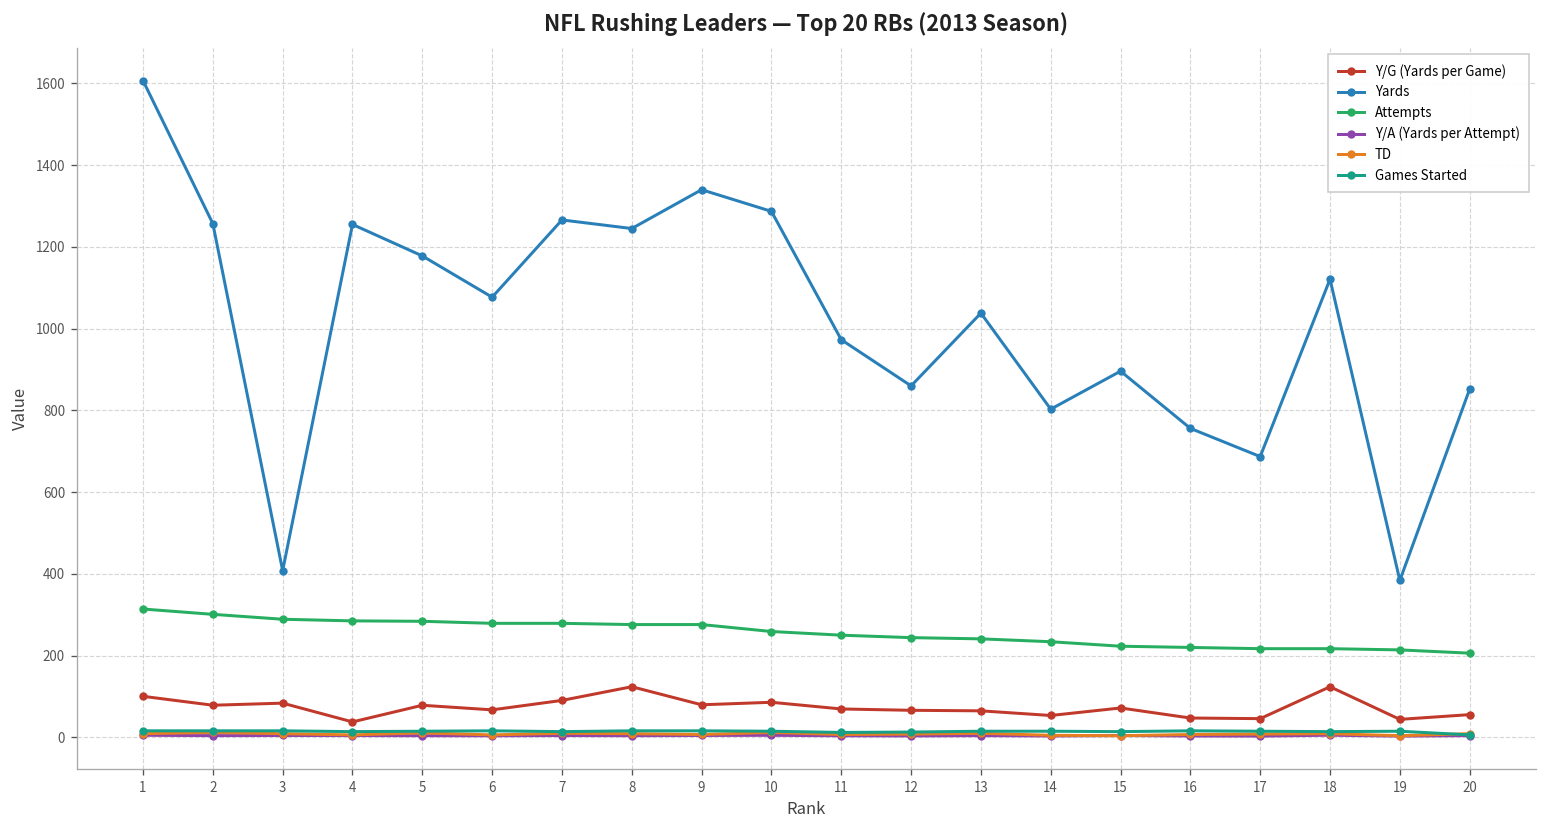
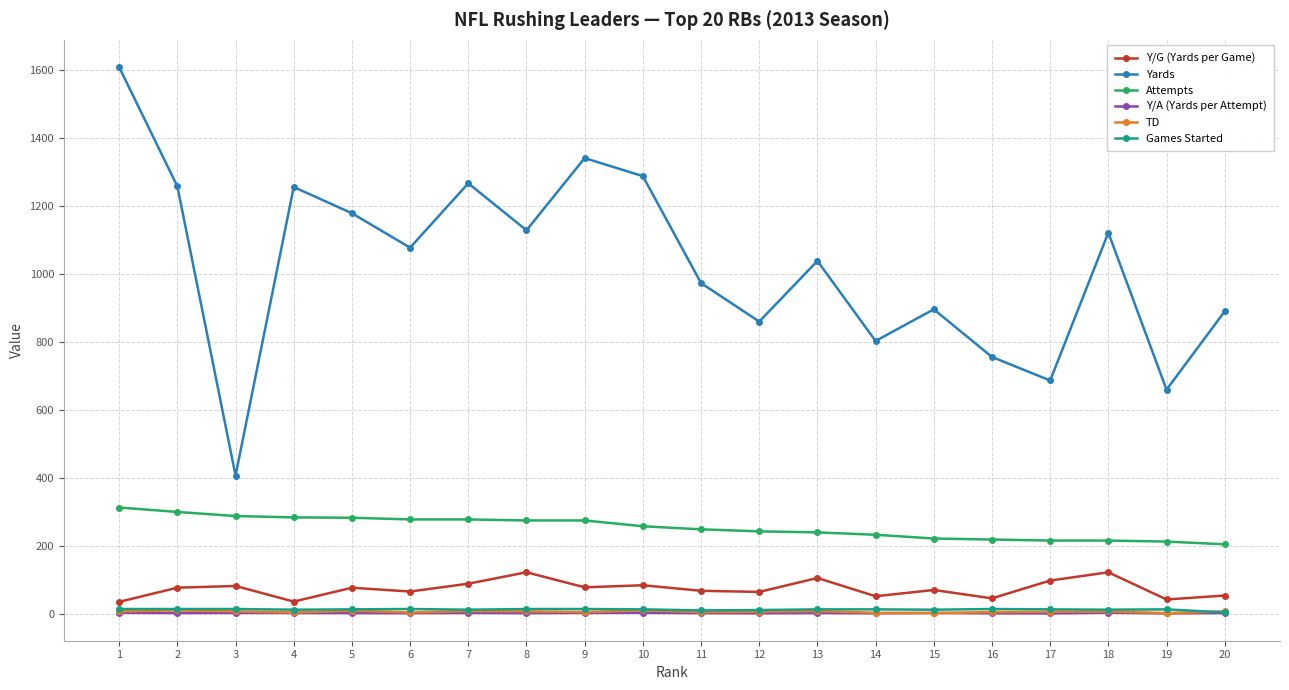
Y/G (Yards per Game), 1: 100 -> 40
Yards, 8: 1250 -> 1130
Y/G (Yards per Game), 13: 60 -> 110
Y/G (Yards per Game), 17: 50 -> 100
Yards, 19: 380 -> 660
Yards, 20: 850 -> 890
